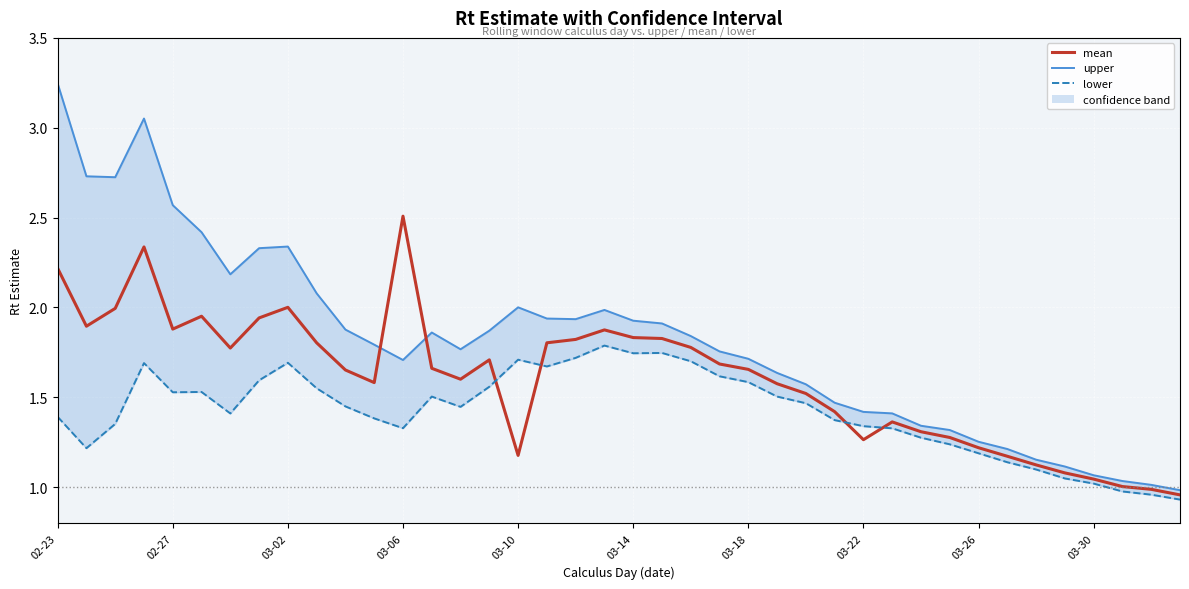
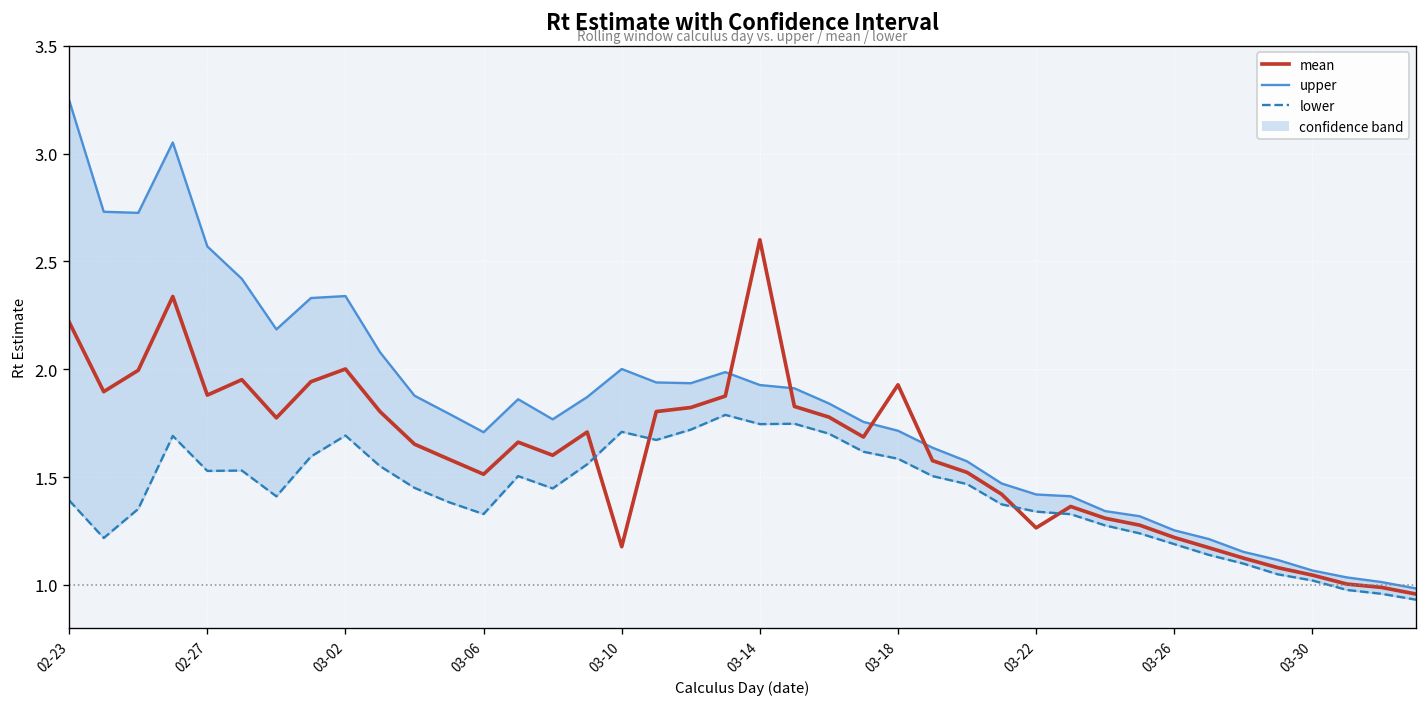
mean, 03-06: 2.51 -> 1.51
mean, 03-14: 1.83 -> 2.60
mean, 03-18: 1.66 -> 1.93
